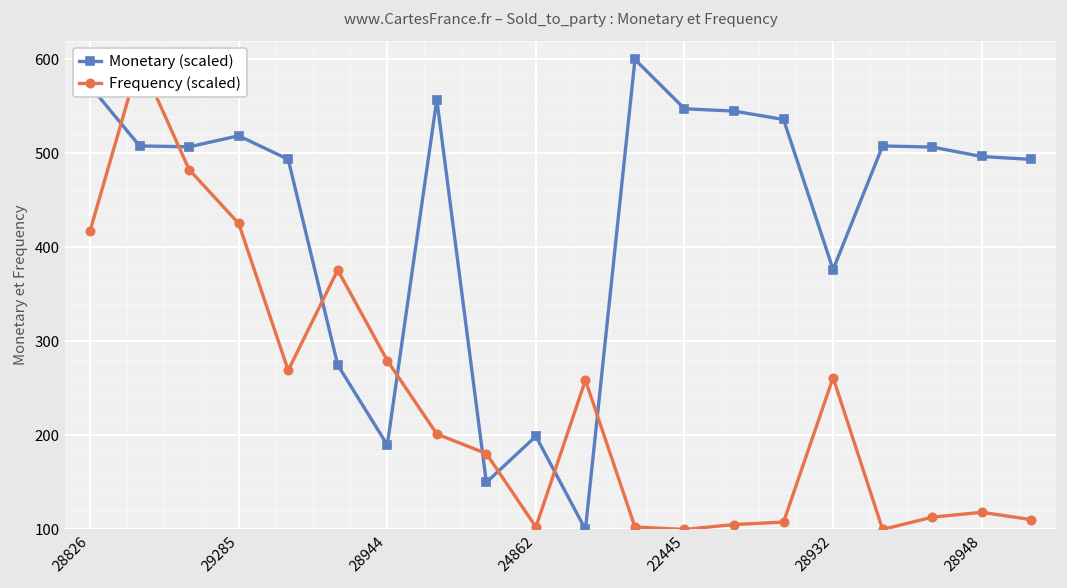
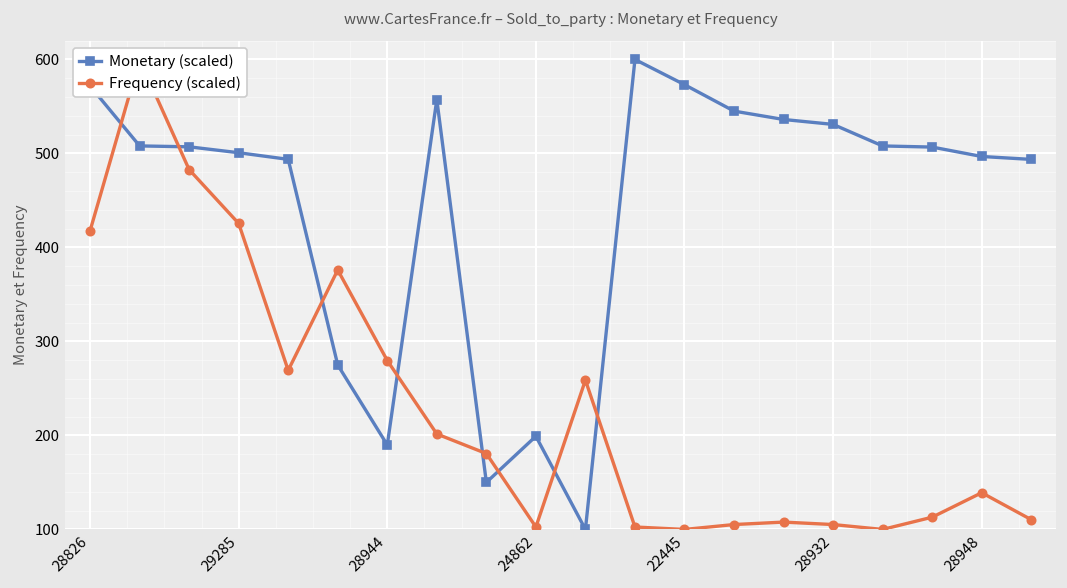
Monetary (scaled), 29285: 520 -> 500
Monetary (scaled), 22445: 550 -> 570
Monetary (scaled), 28932: 380 -> 530
Frequency (scaled), 28932: 260 -> 110
Frequency (scaled), 28948: 120 -> 140
